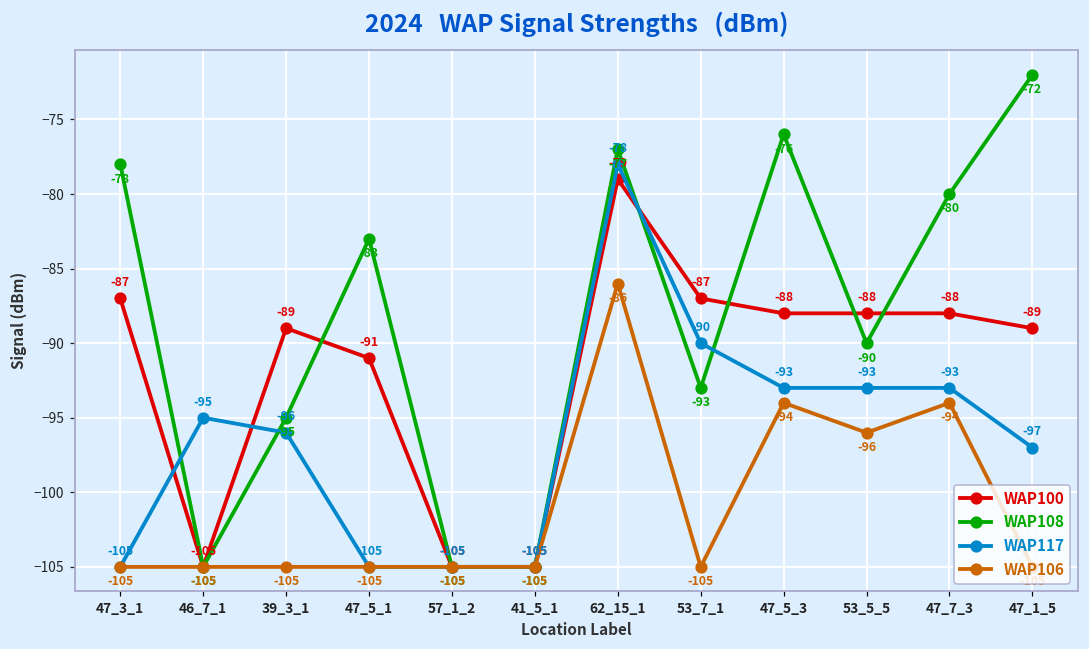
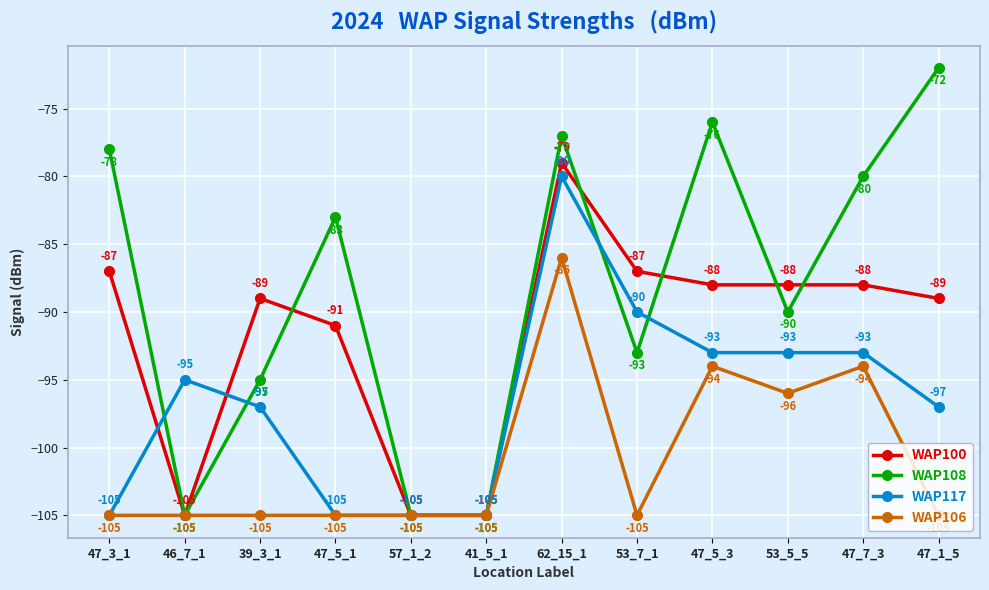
WAP117, 39_3_1: -96 -> -97
WAP117, 62_15_1: -78 -> -80
